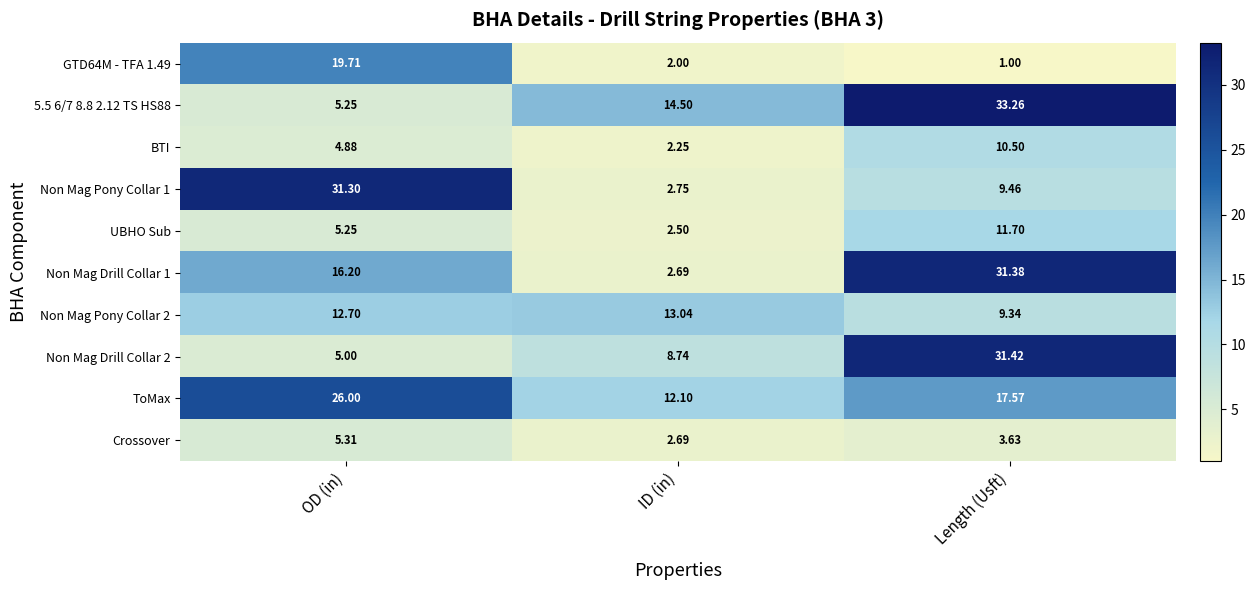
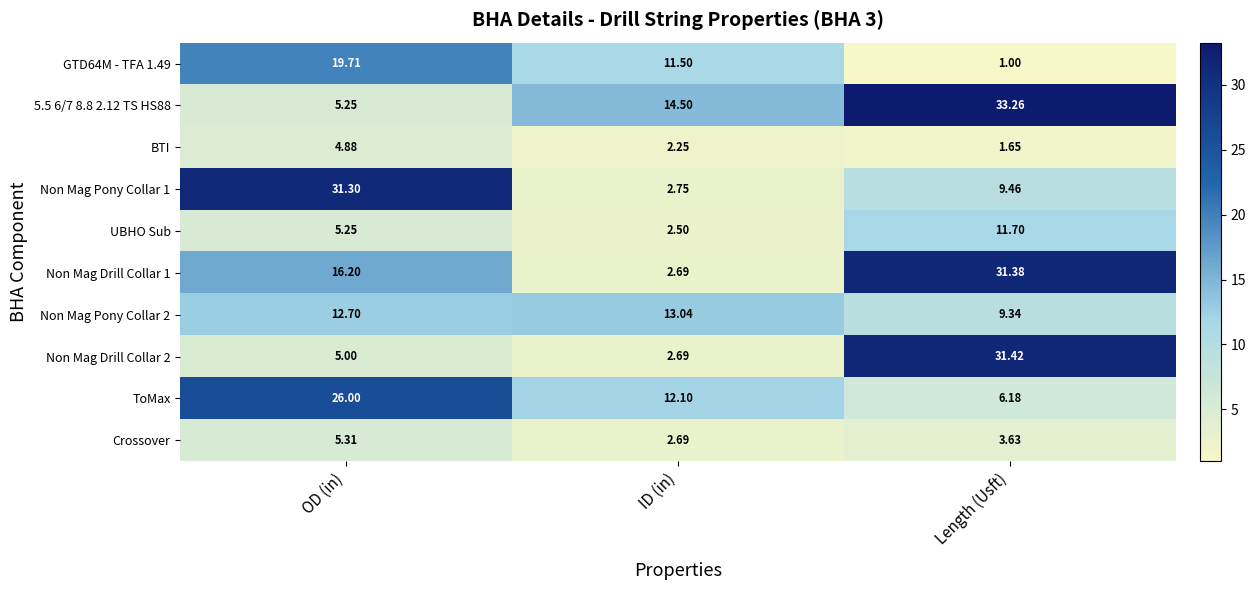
GTD64M - TFA 1.49, ID (in): 2.00 -> 11.50
BTI, Length (Usft): 10.50 -> 1.65
Non Mag Drill Collar 2, ID (in): 8.74 -> 2.69
ToMax, Length (Usft): 17.57 -> 6.18
